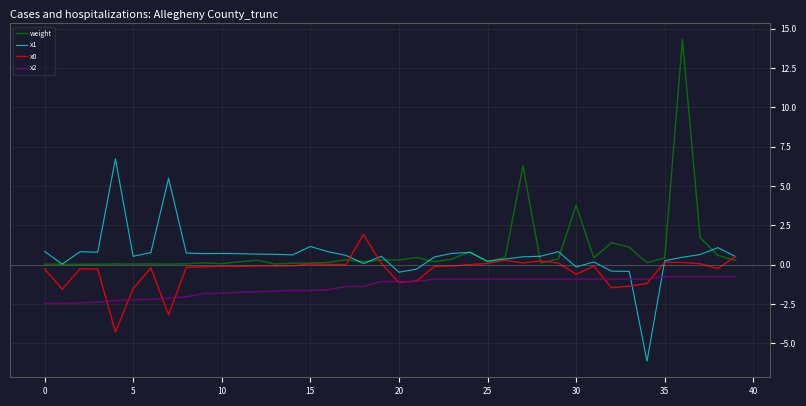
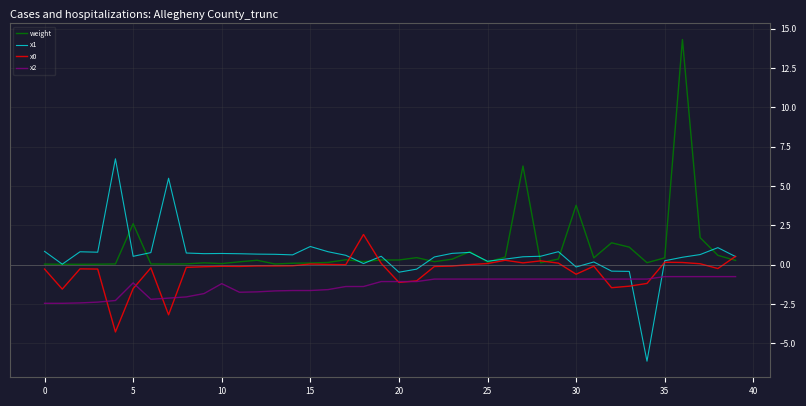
weight, 5: 0.0 -> 2.6
x2, 5: -2.2 -> -1.2
x2, 10: -1.8 -> -1.2
